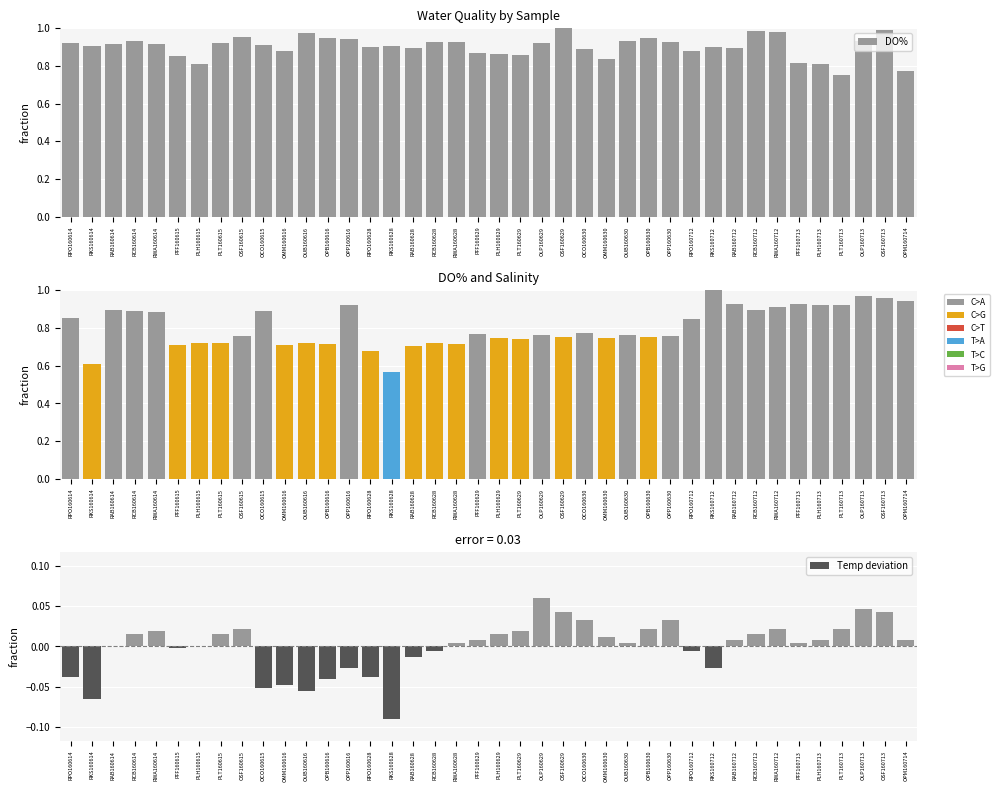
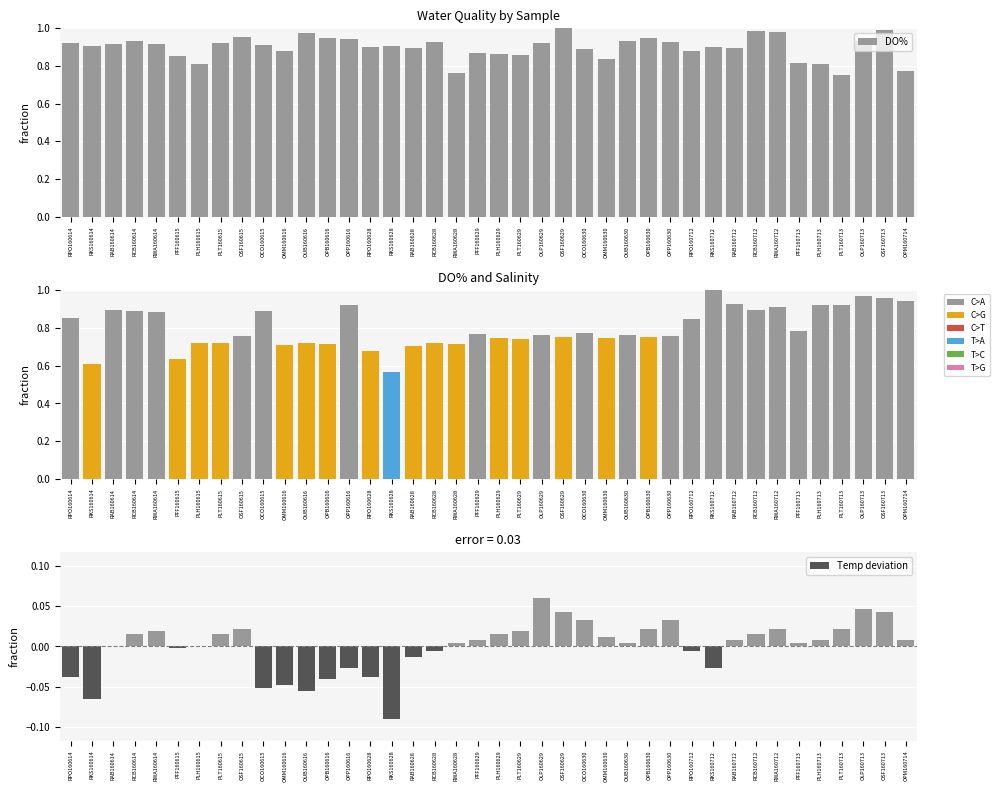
Water Quality by Sample, RWA160628: 0.93 -> 0.76
DO% and Salinity, PFF160615: 0.71 -> 0.64
DO% and Salinity, PFF160713: 0.93 -> 0.79
